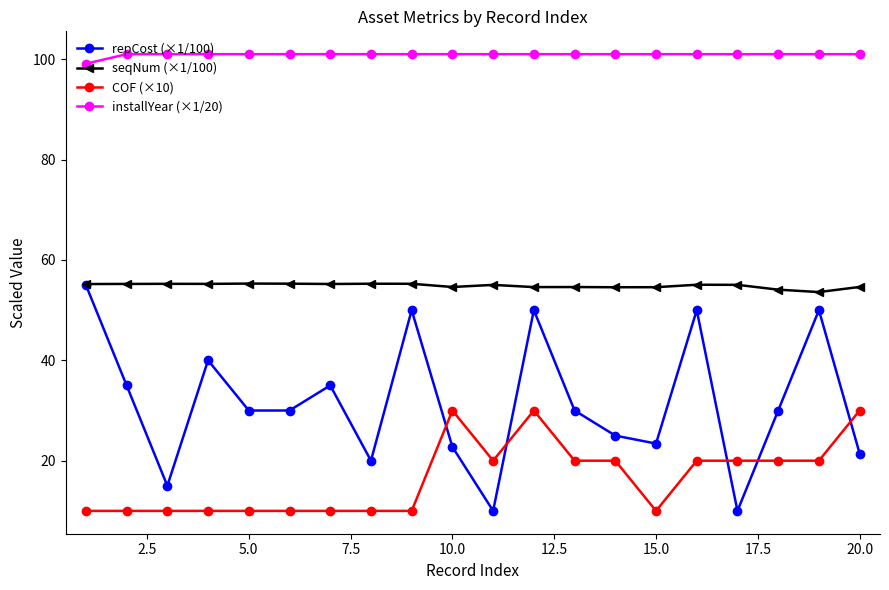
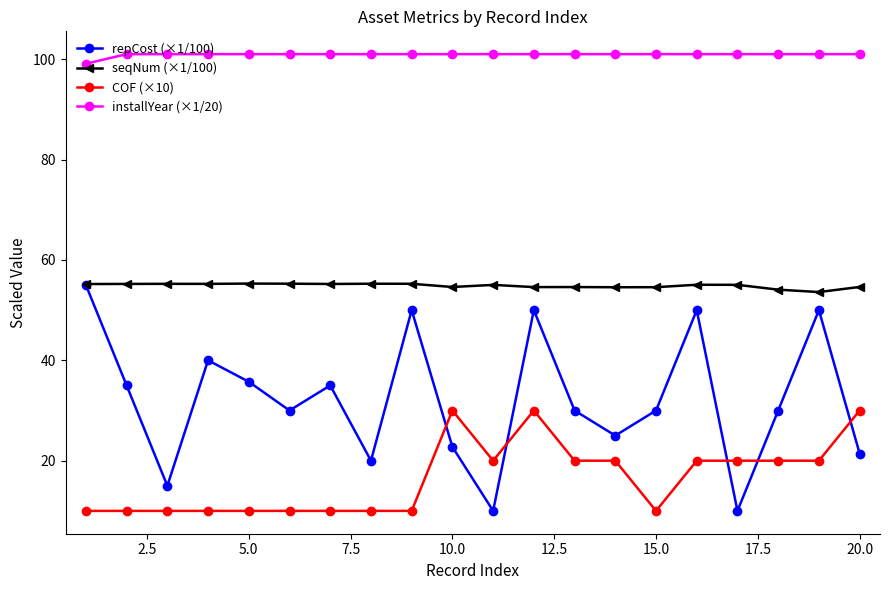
repCost (×1/100), 5.0: 30 -> 36
repCost (×1/100), 15.0: 23 -> 30
